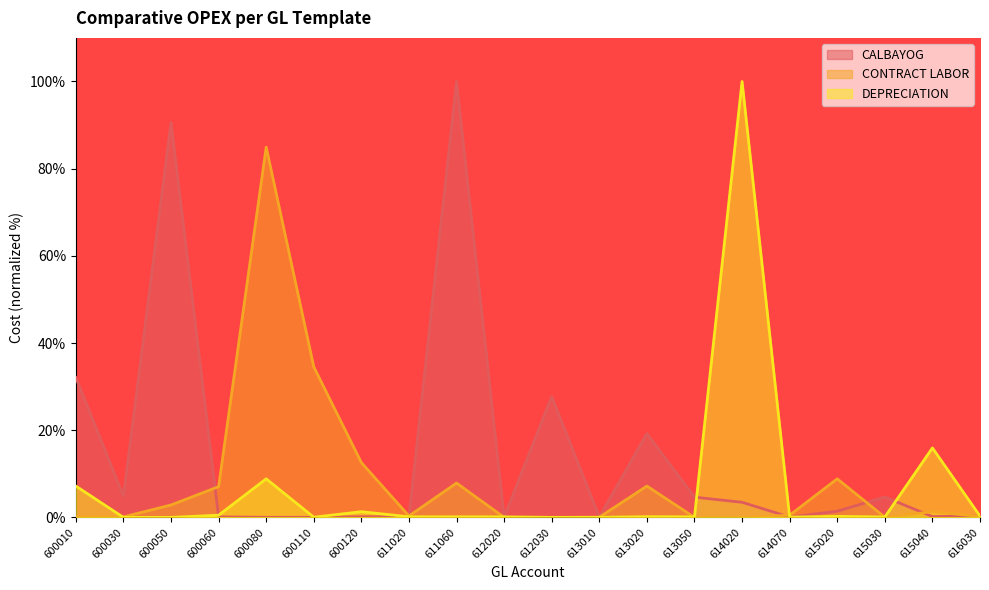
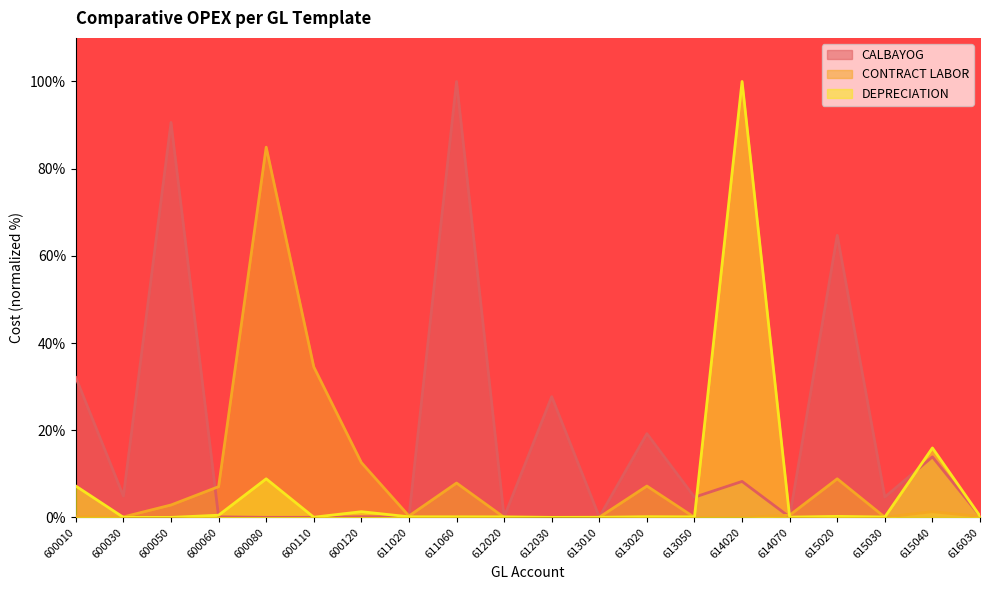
CALBAYOG, 614020: 3% -> 8%
CALBAYOG, 615020: 1% -> 65%
CALBAYOG, 615040: 0% -> 14%
